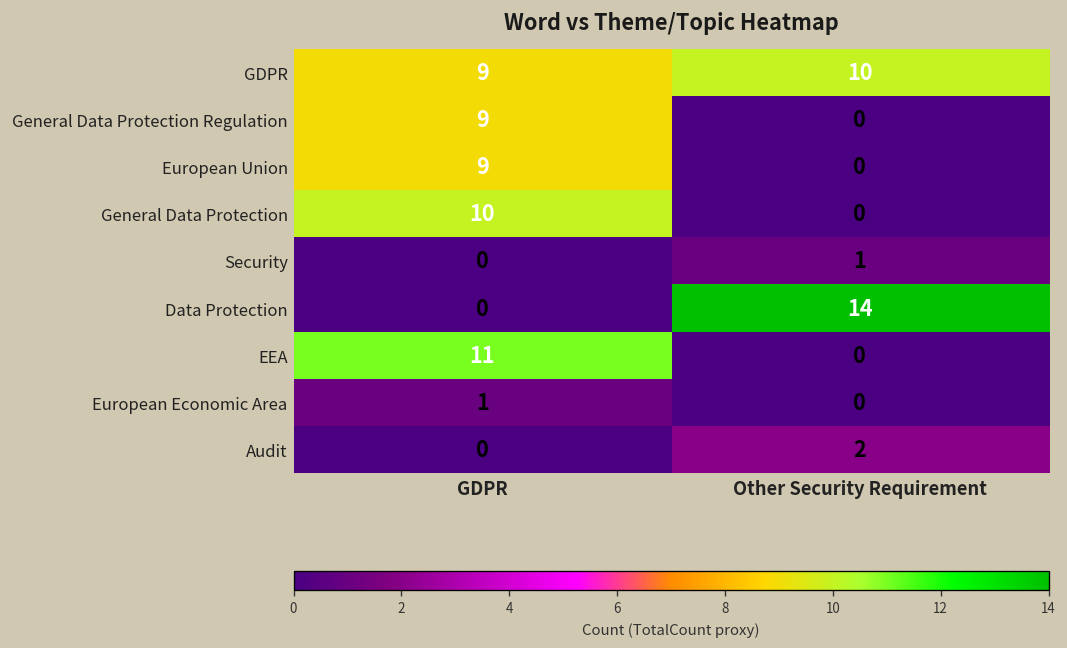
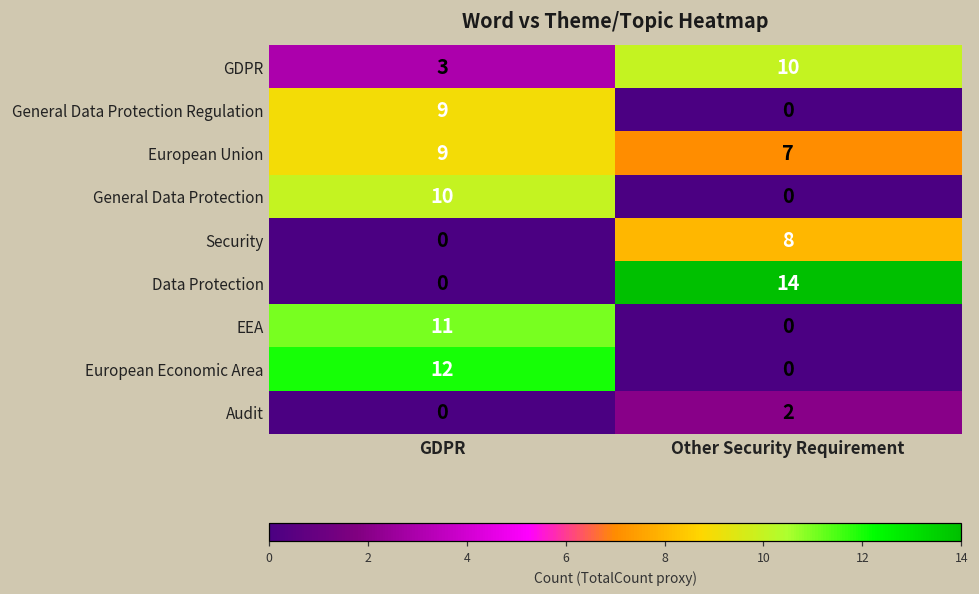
GDPR, GDPR: 9 -> 3
European Union, Other Security Requirement: 0 -> 7
Security, Other Security Requirement: 1 -> 8
European Economic Area, GDPR: 1 -> 12
